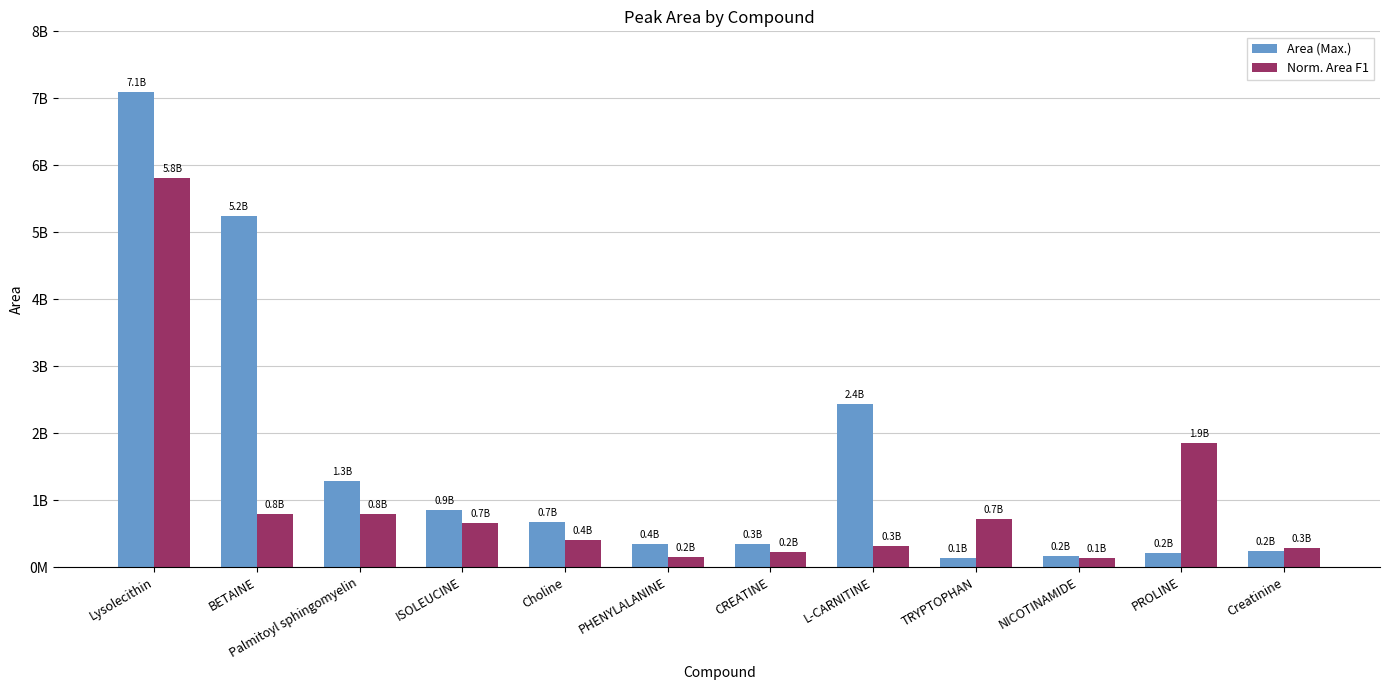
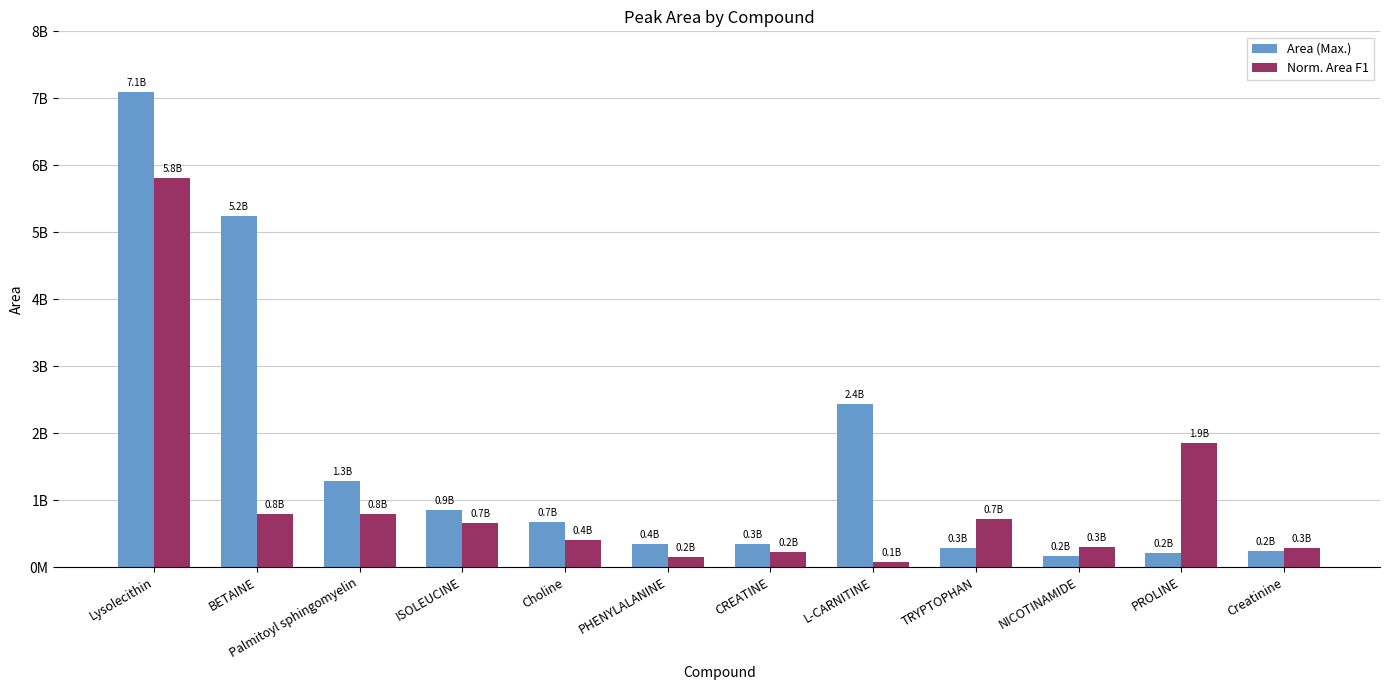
Norm. Area F1, L-CARNITINE: 0.3B -> 0.1B
Area (Max.), TRYPTOPHAN: 0.1B -> 0.3B
Norm. Area F1, NICOTINAMIDE: 0.1B -> 0.3B
